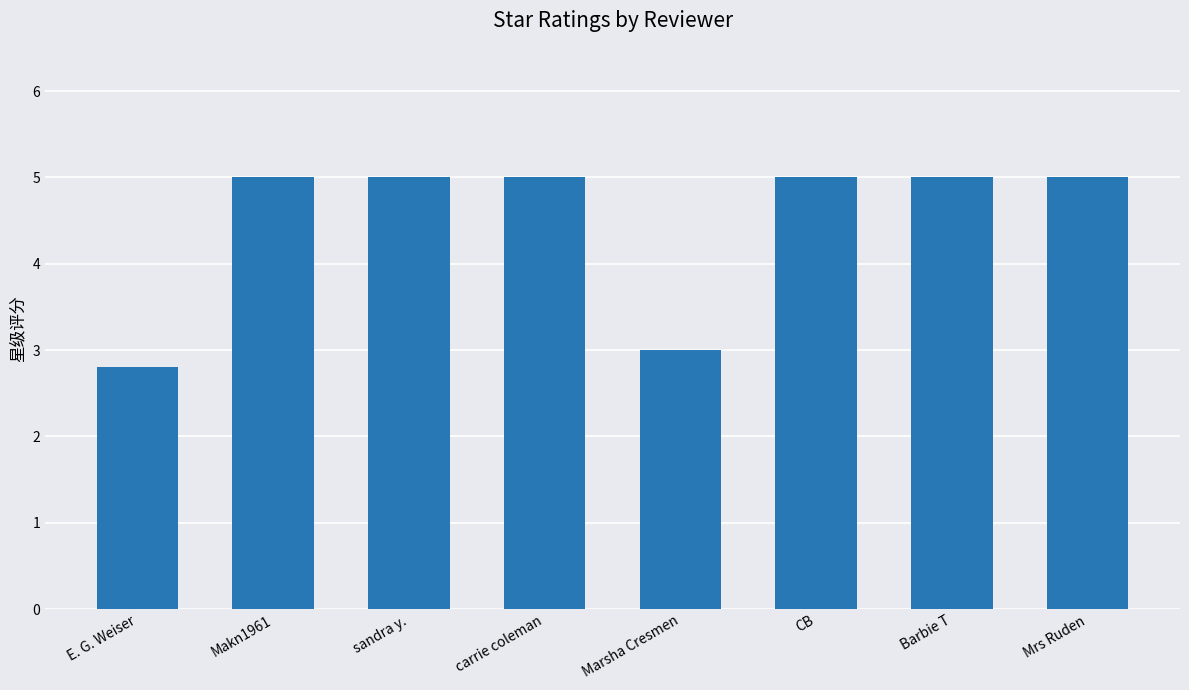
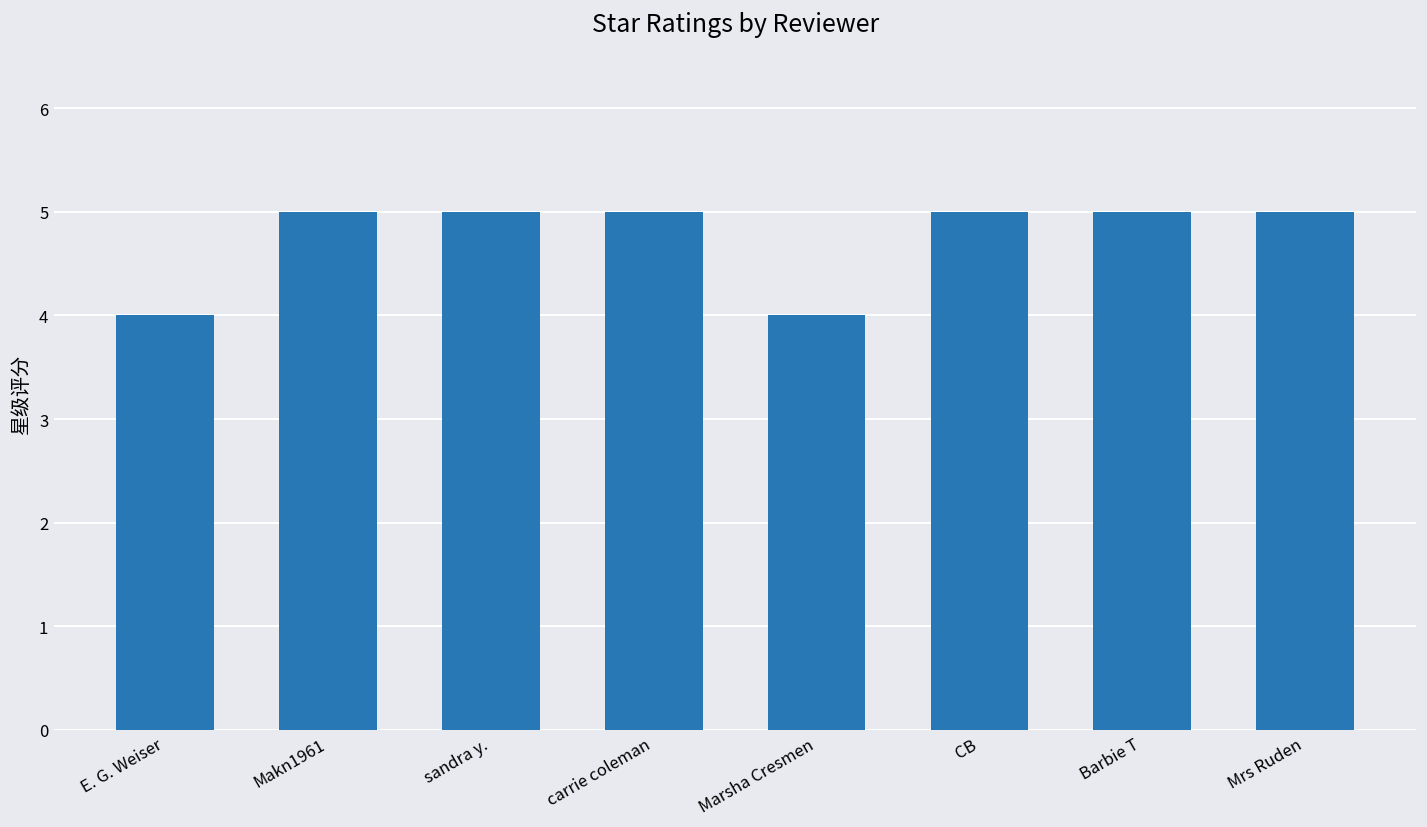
E. G. Weiser: 2.8 -> 4.0
Marsha Cresmen: 3 -> 4
